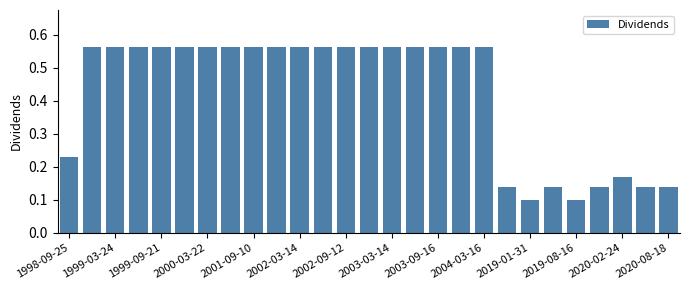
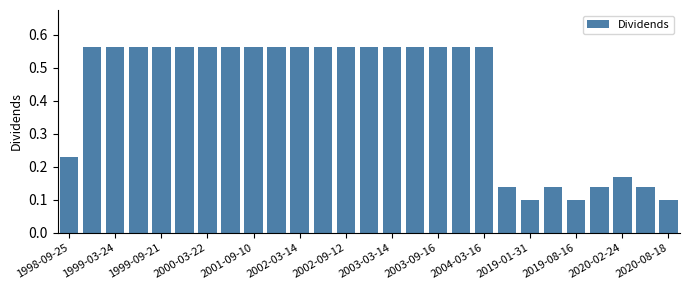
2020-08-18: 0.14 -> 0.10
